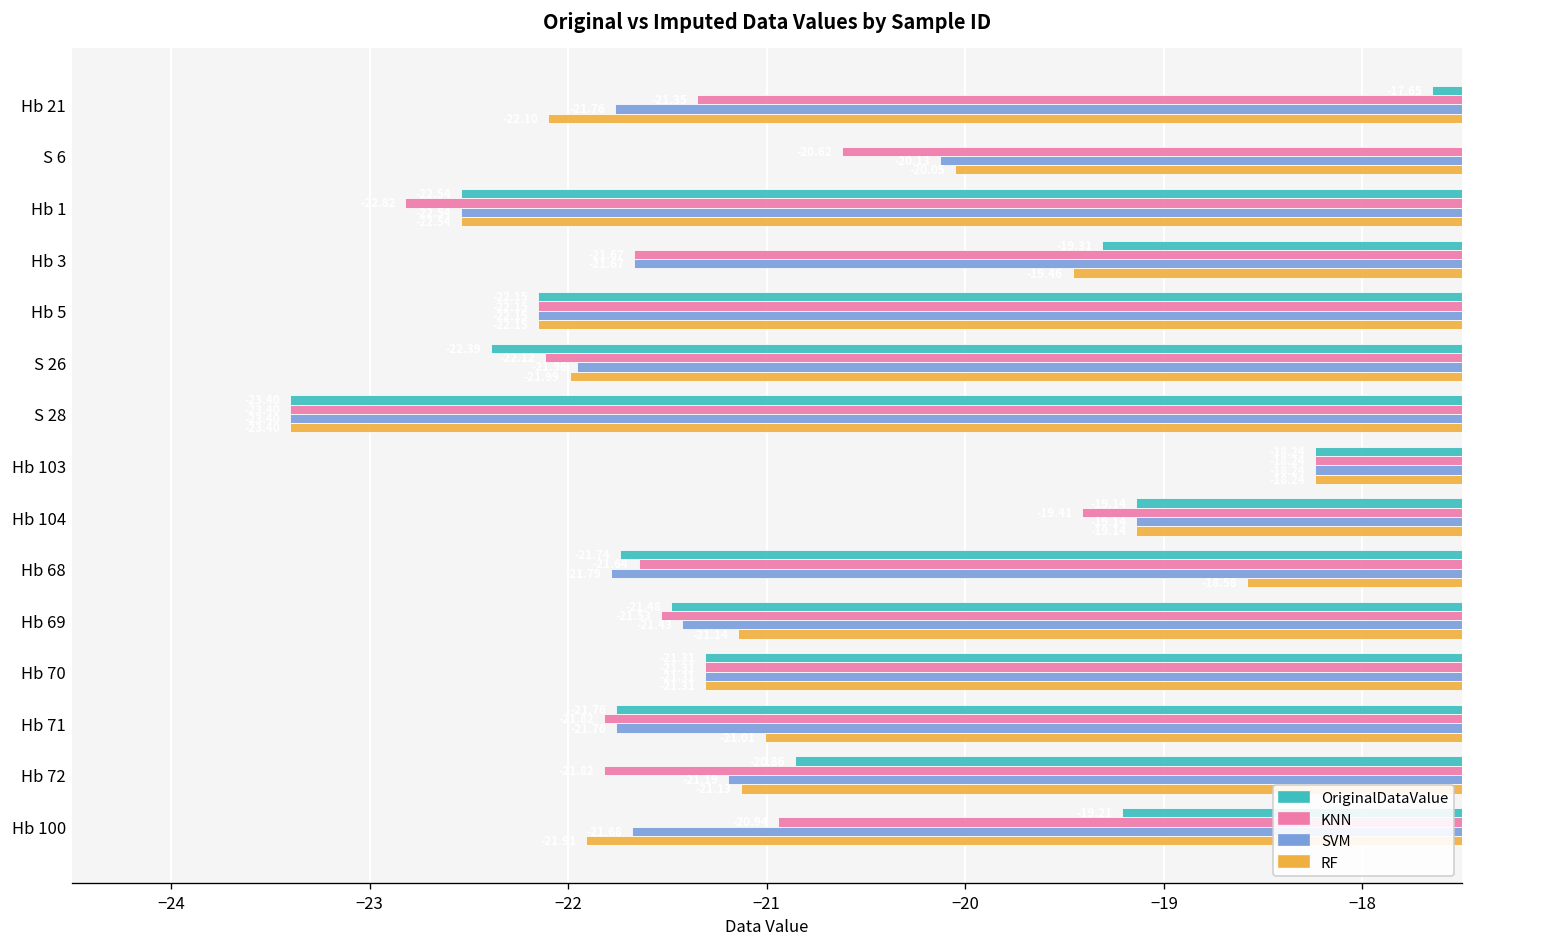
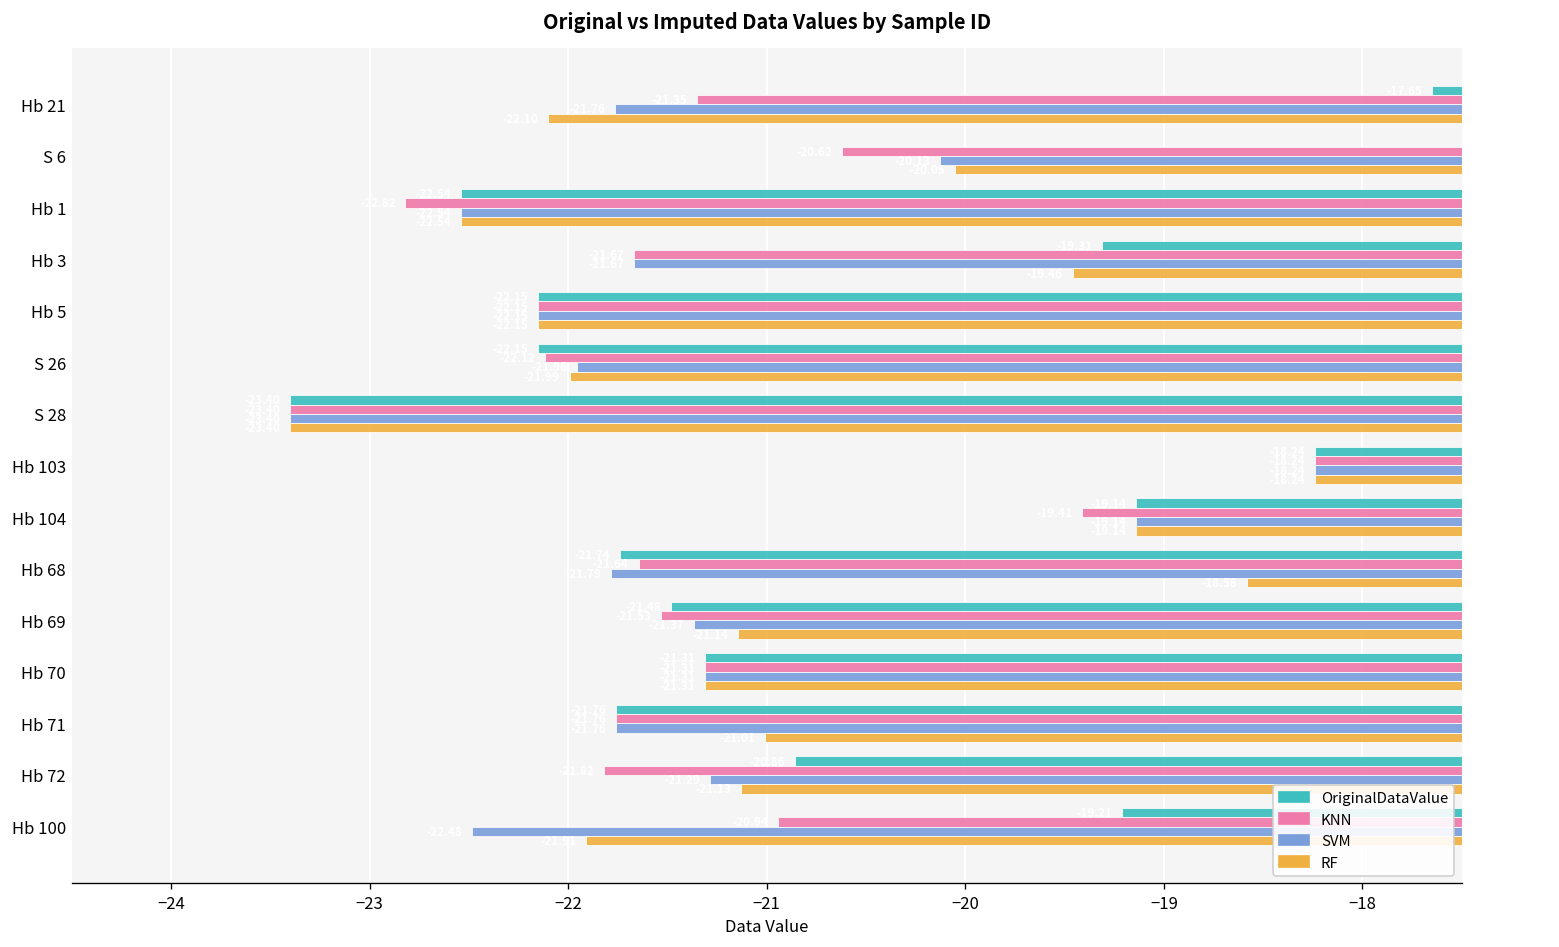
OriginalDataValue, S 26: -22.39 -> -22.15
SVM, Hb 69: -21.43 -> -21.37
KNN, Hb 71: -21.82 -> -21.76
SVM, Hb 72: -21.19 -> -21.29
SVM, Hb 100: -21.68 -> -22.48
